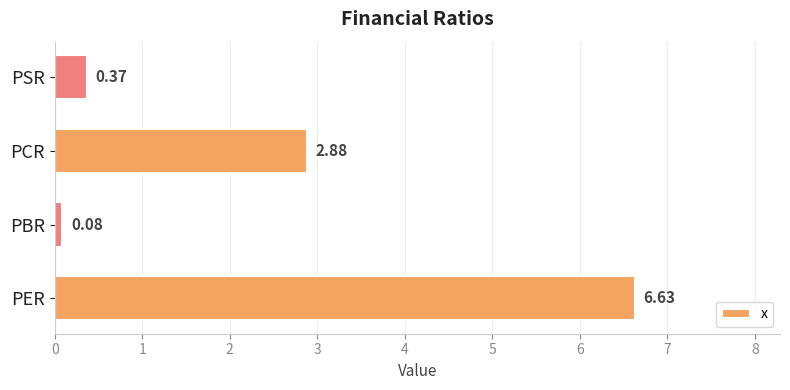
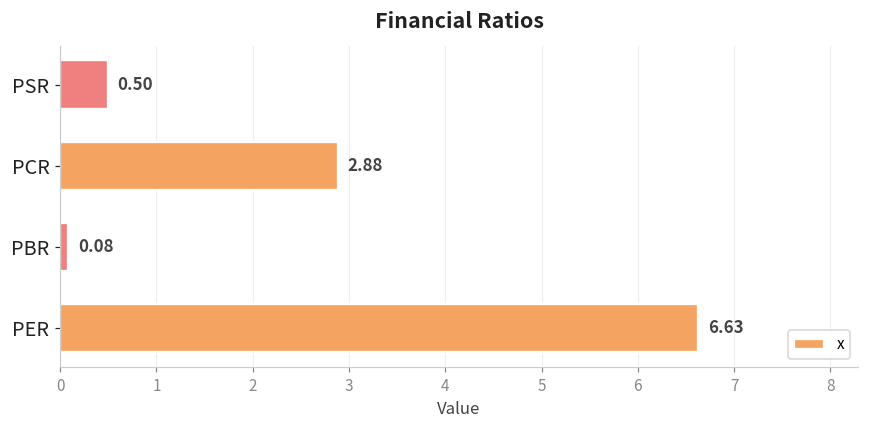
PSR: 0.37 -> 0.50
